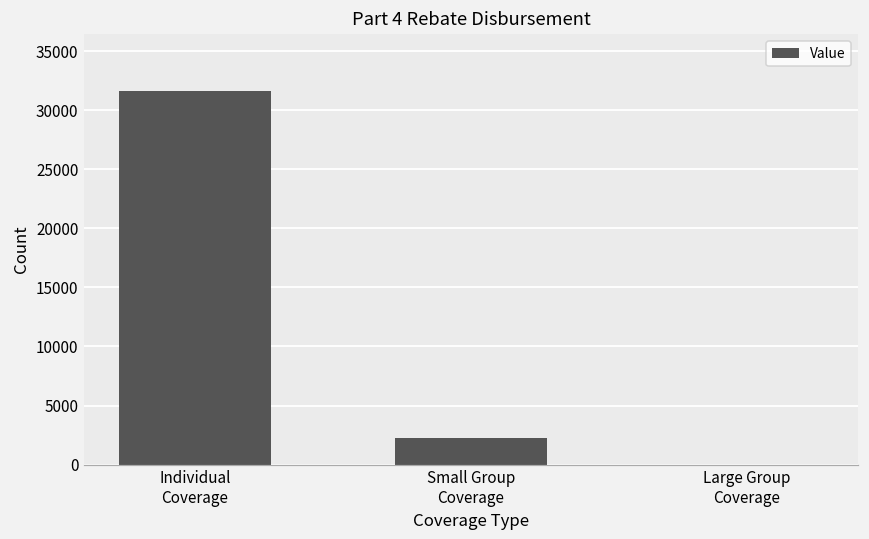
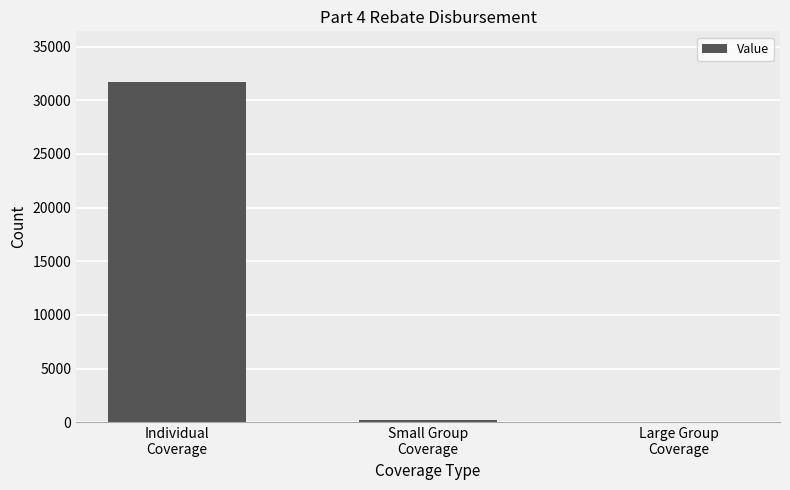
Small Group Coverage: 2200 -> 300
